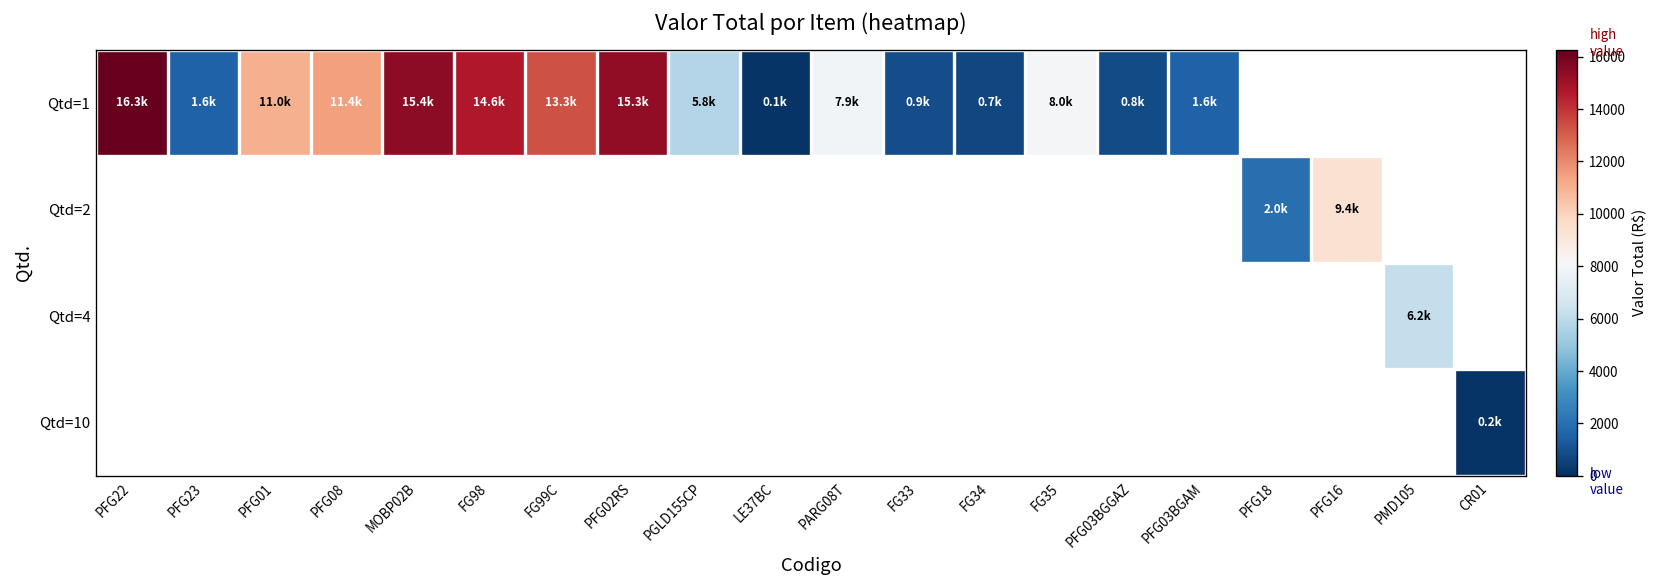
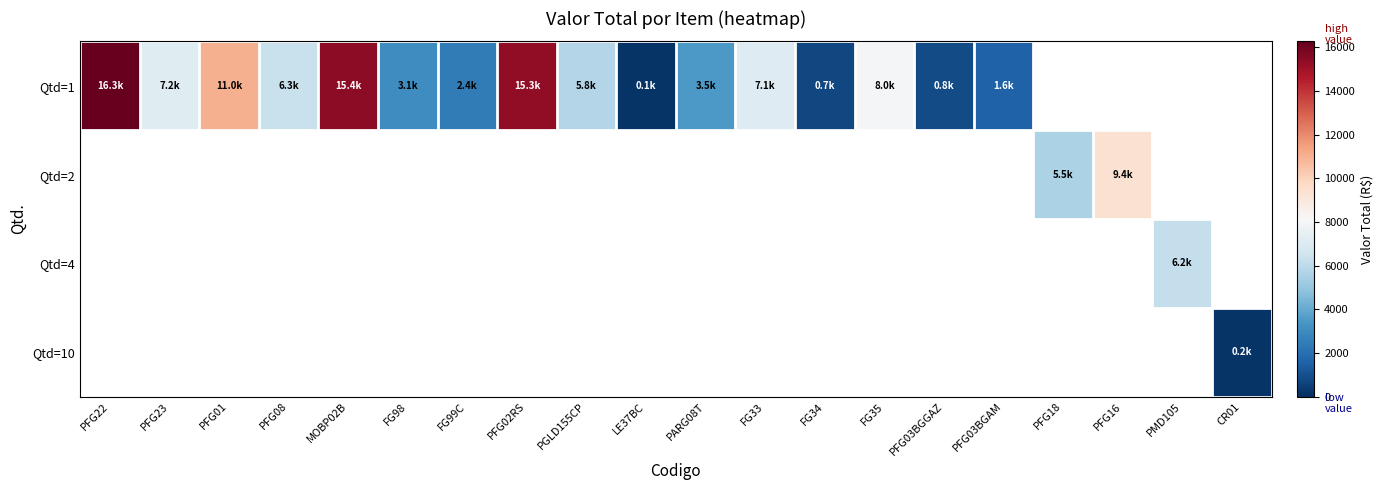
Qtd=1, PFG23: 1.6k -> 7.2k
Qtd=1, PFG08: 11.4k -> 6.3k
Qtd=1, FG98: 14.6k -> 3.1k
Qtd=1, FG99C: 13.3k -> 2.4k
Qtd=1, PARG08T: 7.9k -> 3.5k
Qtd=1, FG33: 0.9k -> 7.1k
Qtd=2, PFG18: 2.0k -> 5.5k
